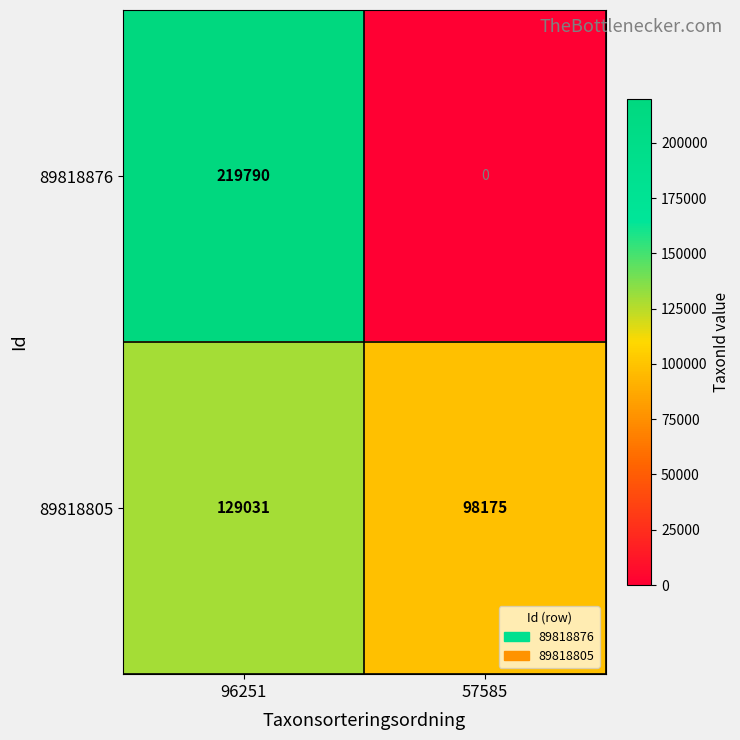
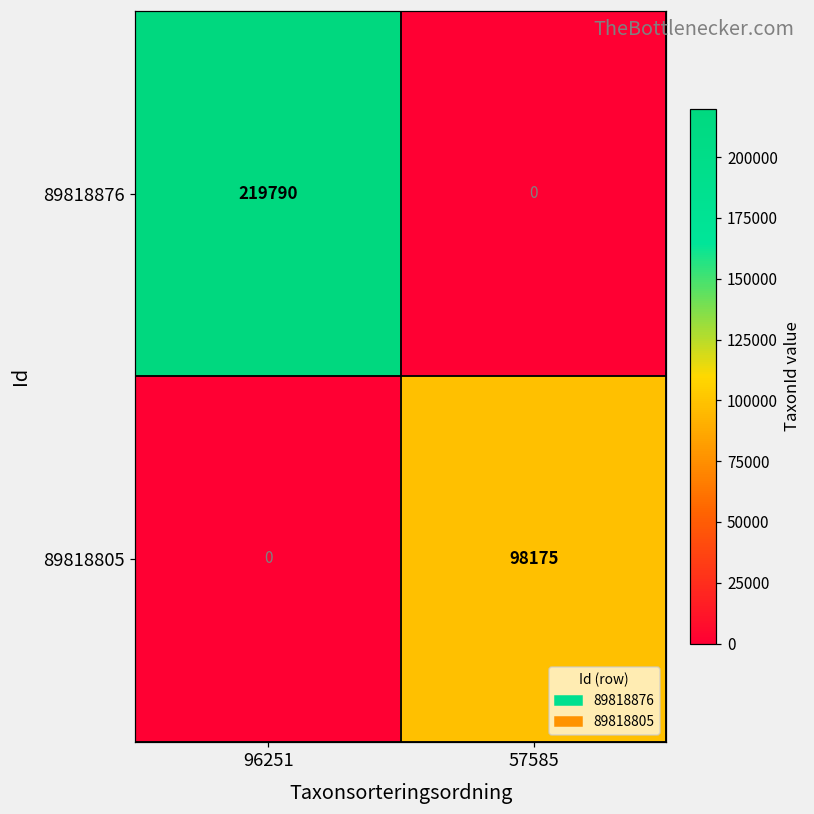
89818805, 96251: 129031 -> 0
